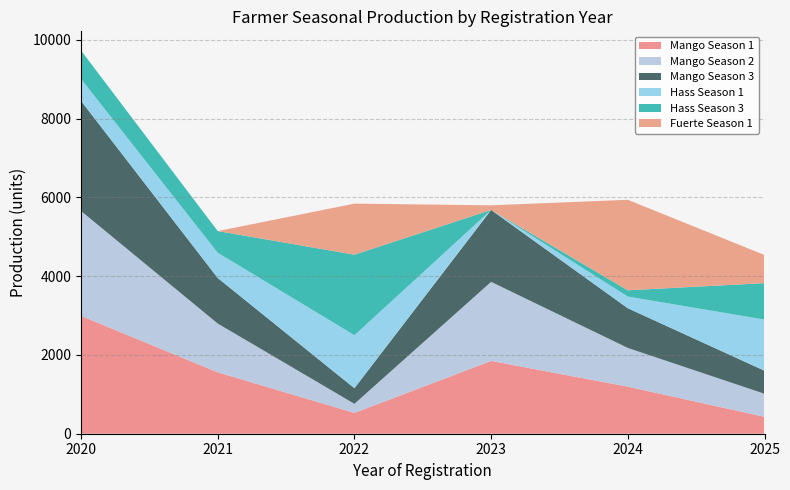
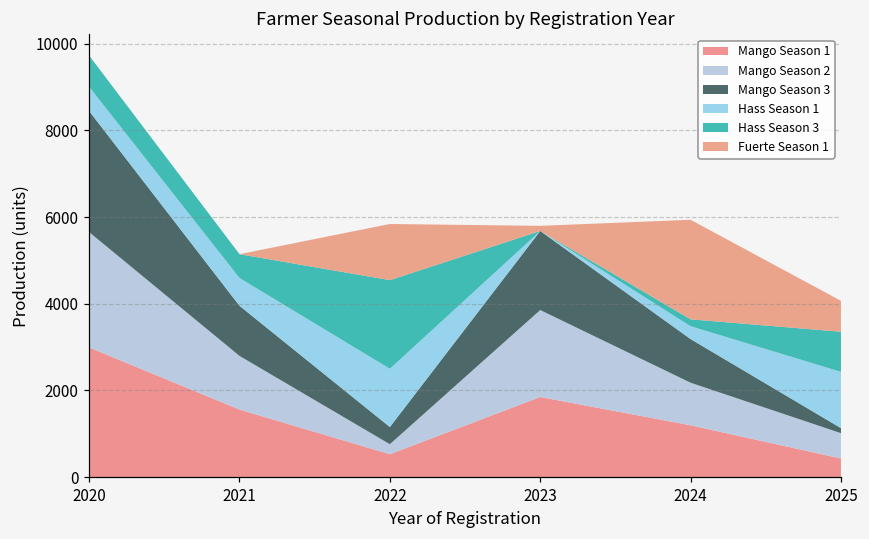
Mango Season 3, 2025: 600 -> 100
